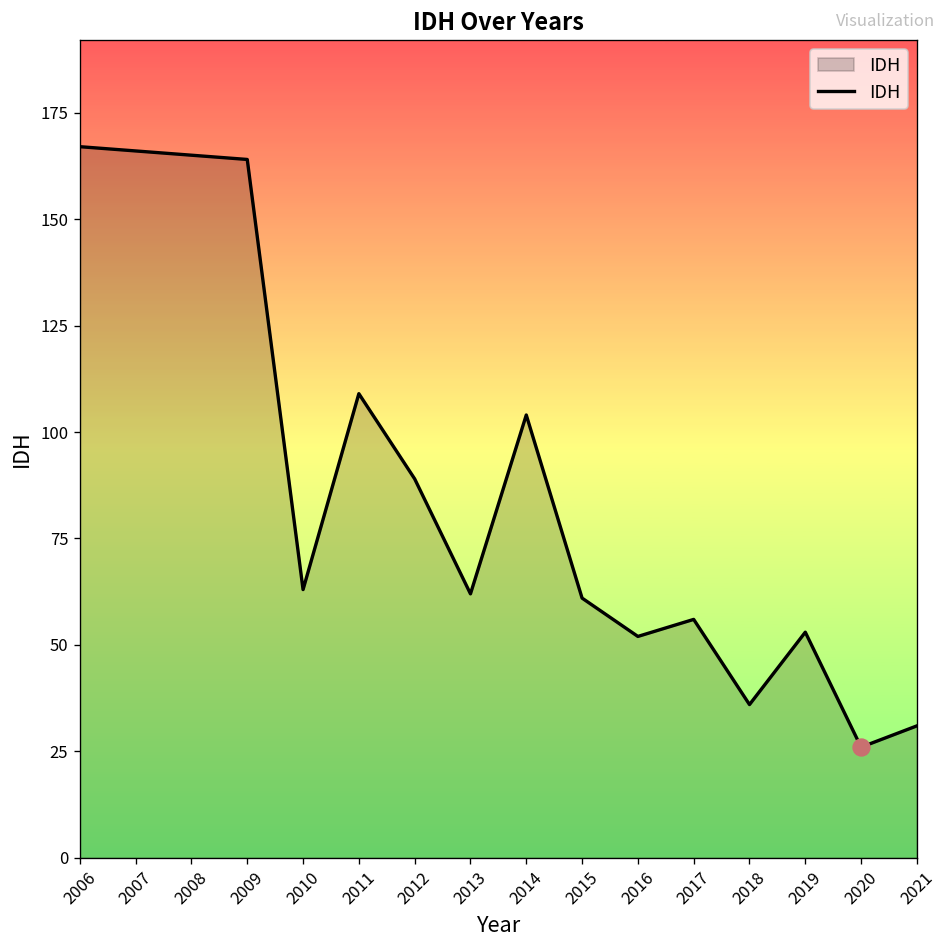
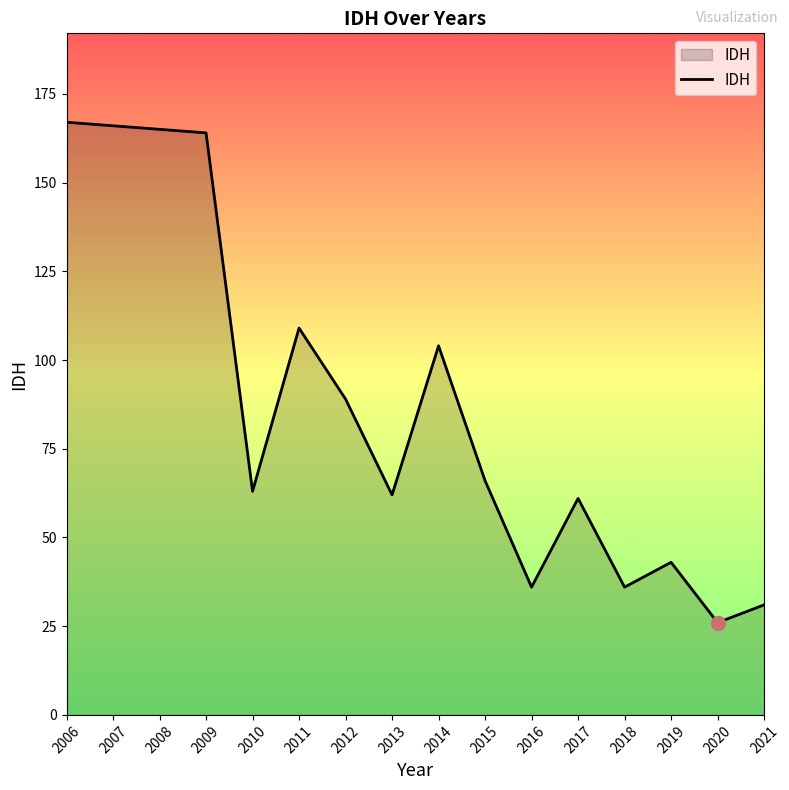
IDH, 2015: 61 -> 66
IDH, 2016: 52 -> 36
IDH, 2017: 56 -> 61
IDH, 2019: 53 -> 43
